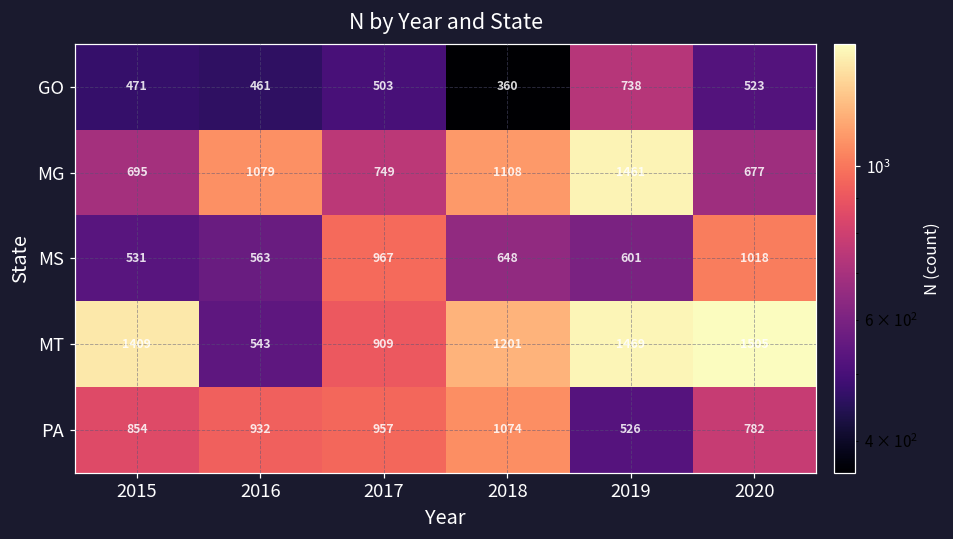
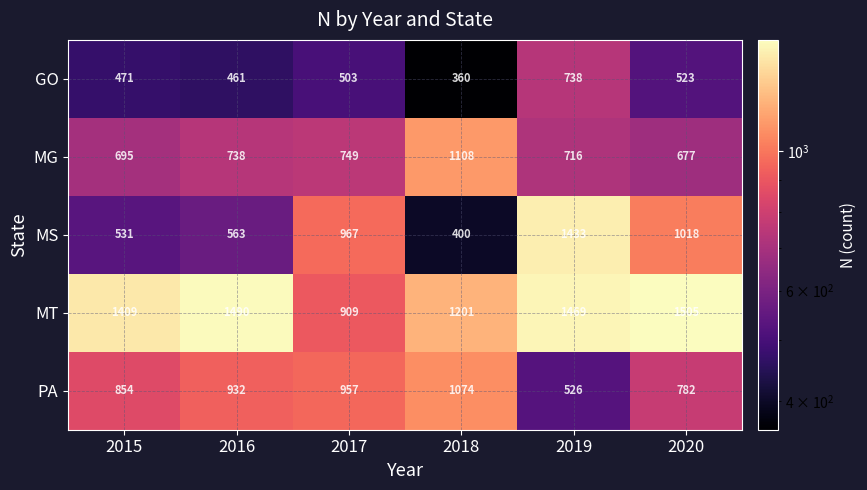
MG, 2016: 1079 -> 738
MG, 2019: 1461 -> 716
MS, 2018: 648 -> 400
MS, 2019: 601 -> 1433
MT, 2016: 543 -> 1490
